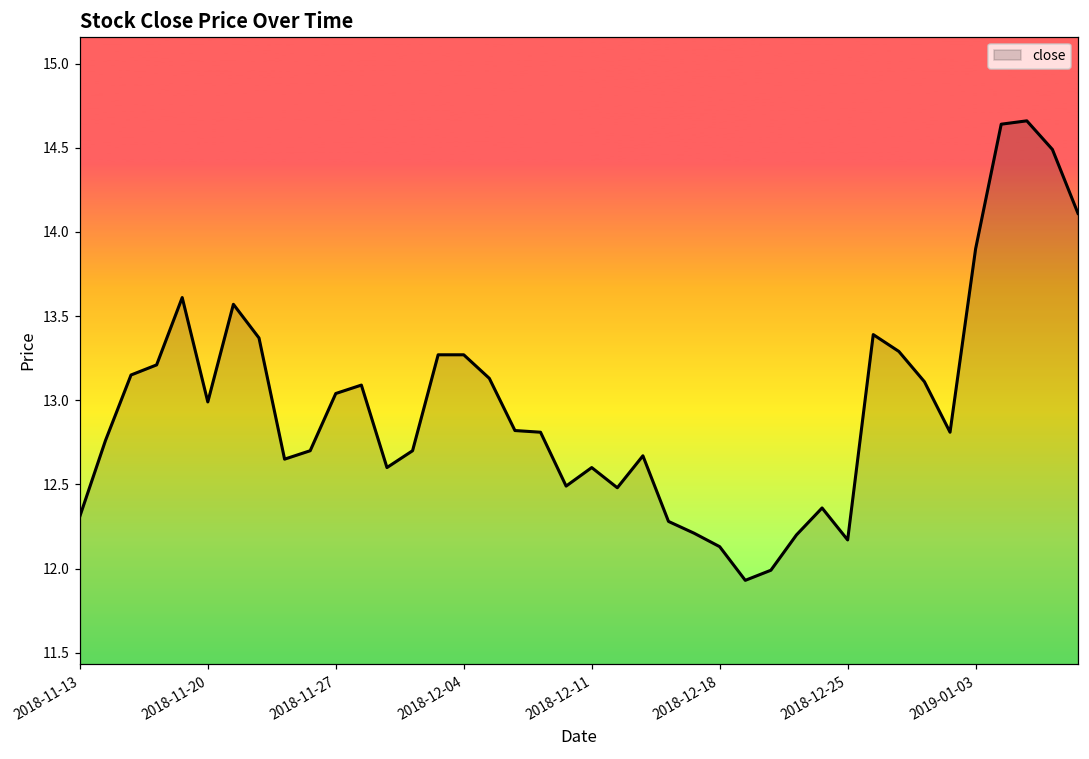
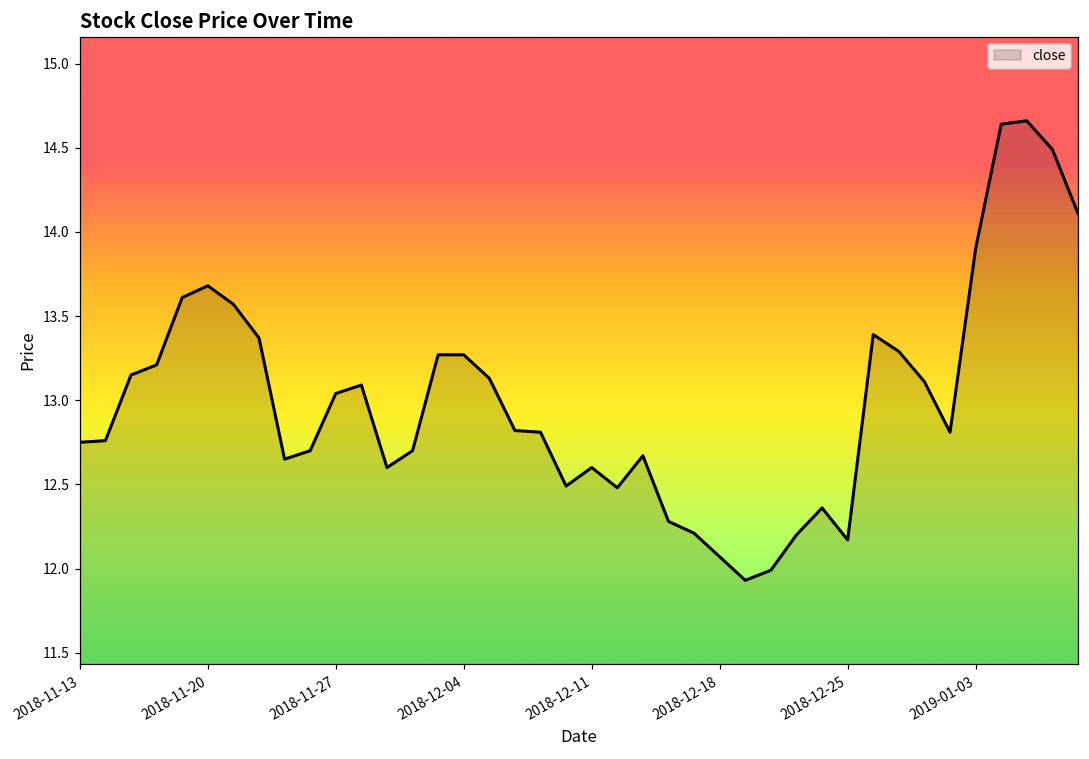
2018-11-13: 12.31 -> 12.75
2018-11-20: 12.99 -> 13.68
2018-12-18: 12.13 -> 12.07
